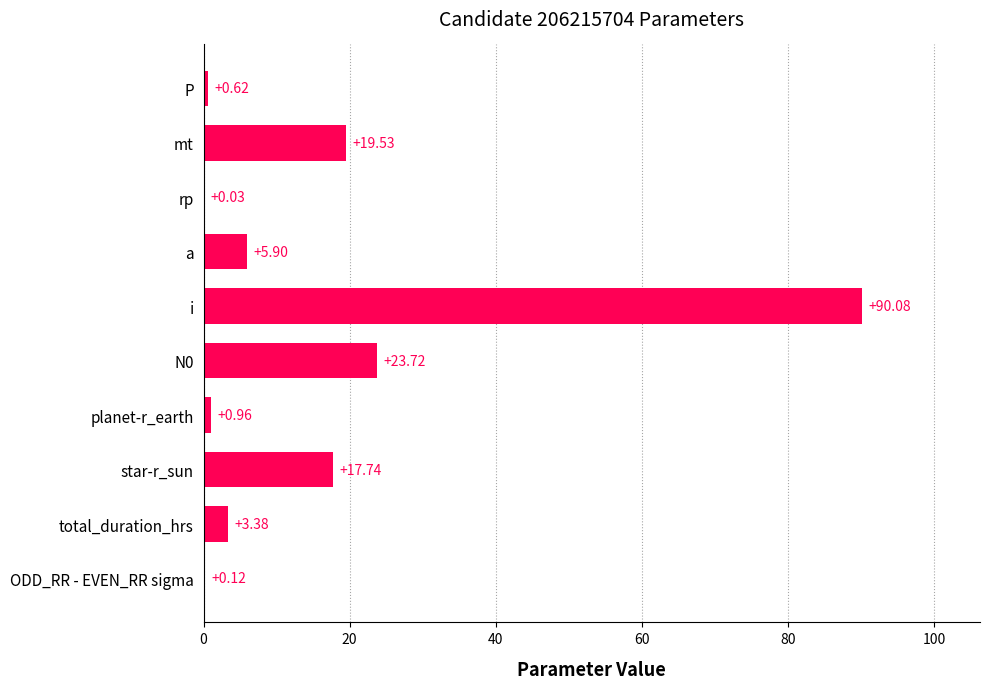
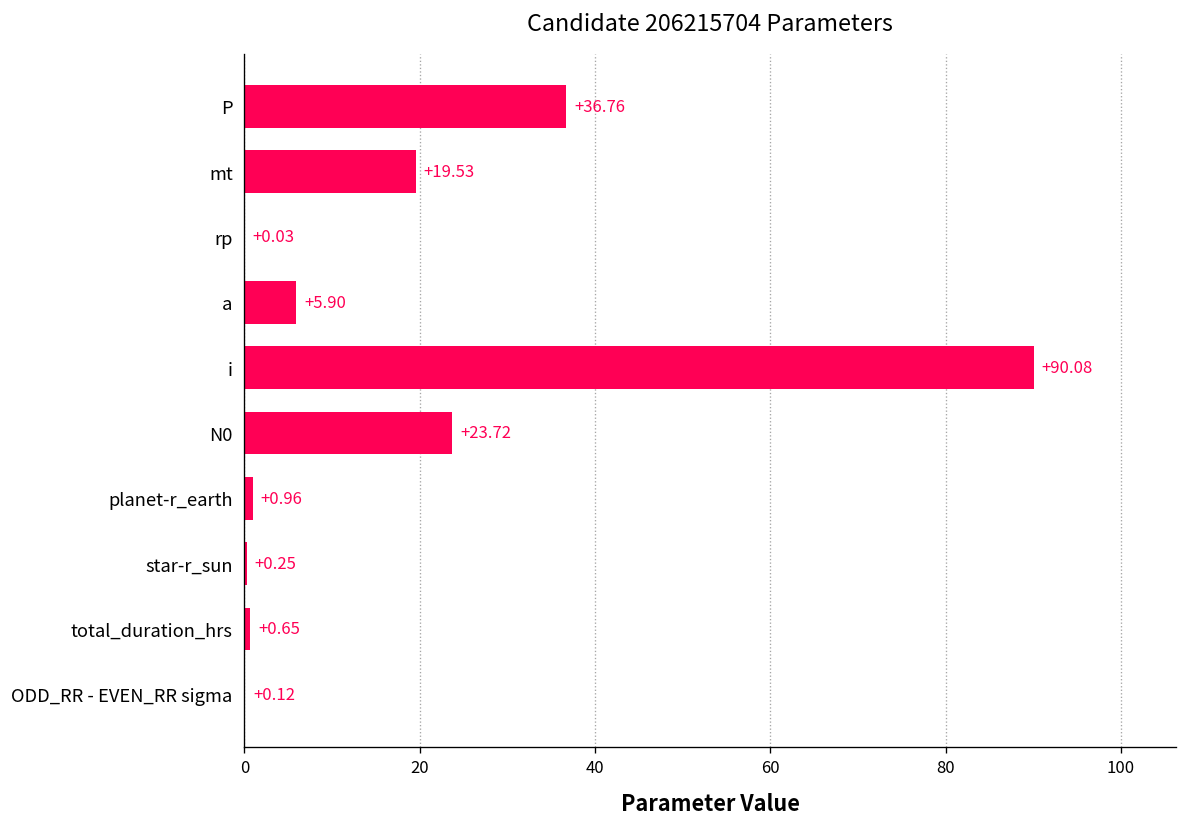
P: +0.62 -> +36.76
star-r_sun: +17.74 -> +0.25
total_duration_hrs: +3.38 -> +0.65
